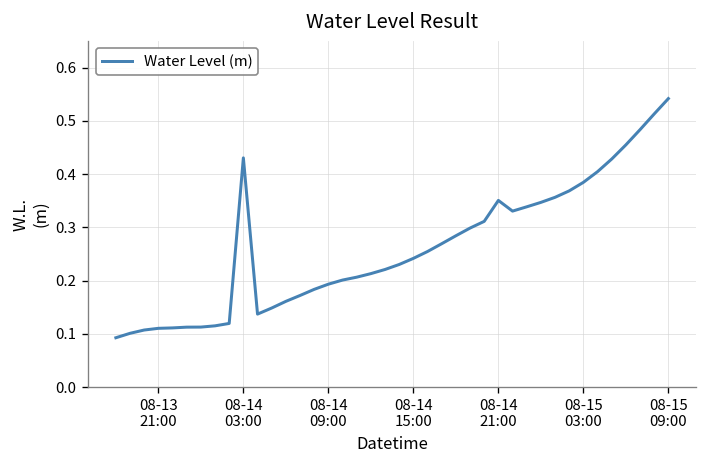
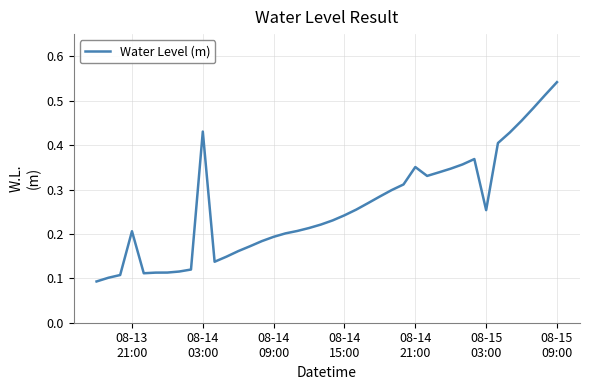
08-13 21:00: 0.11 -> 0.21
08-15 03:00: 0.38 -> 0.25
